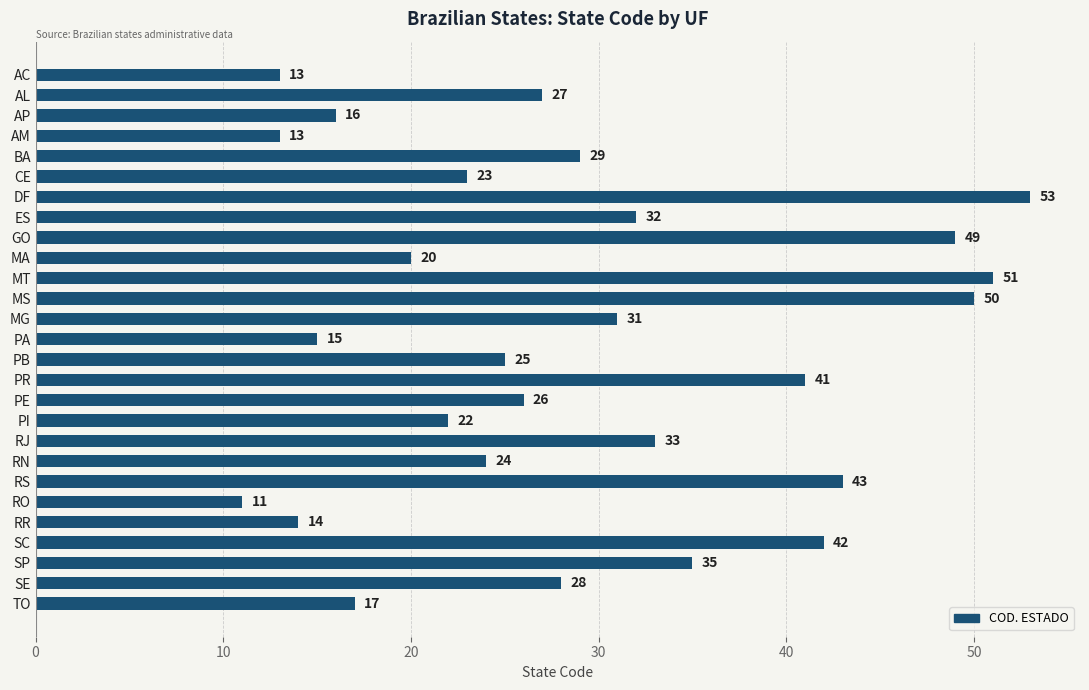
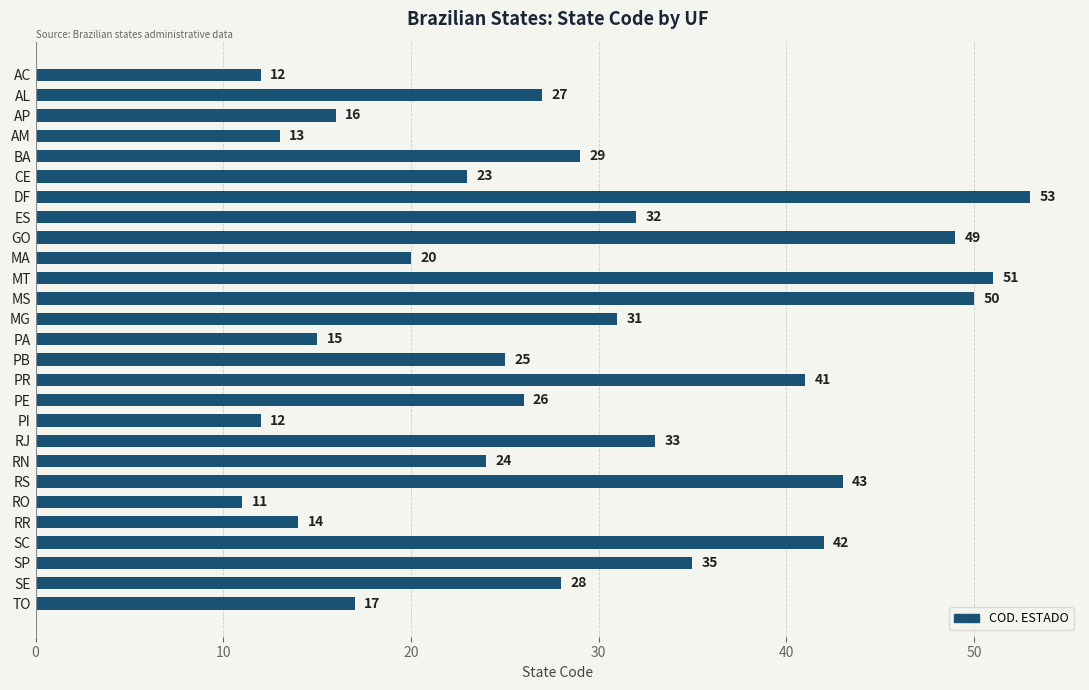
AC: 13 -> 12
PI: 22 -> 12
